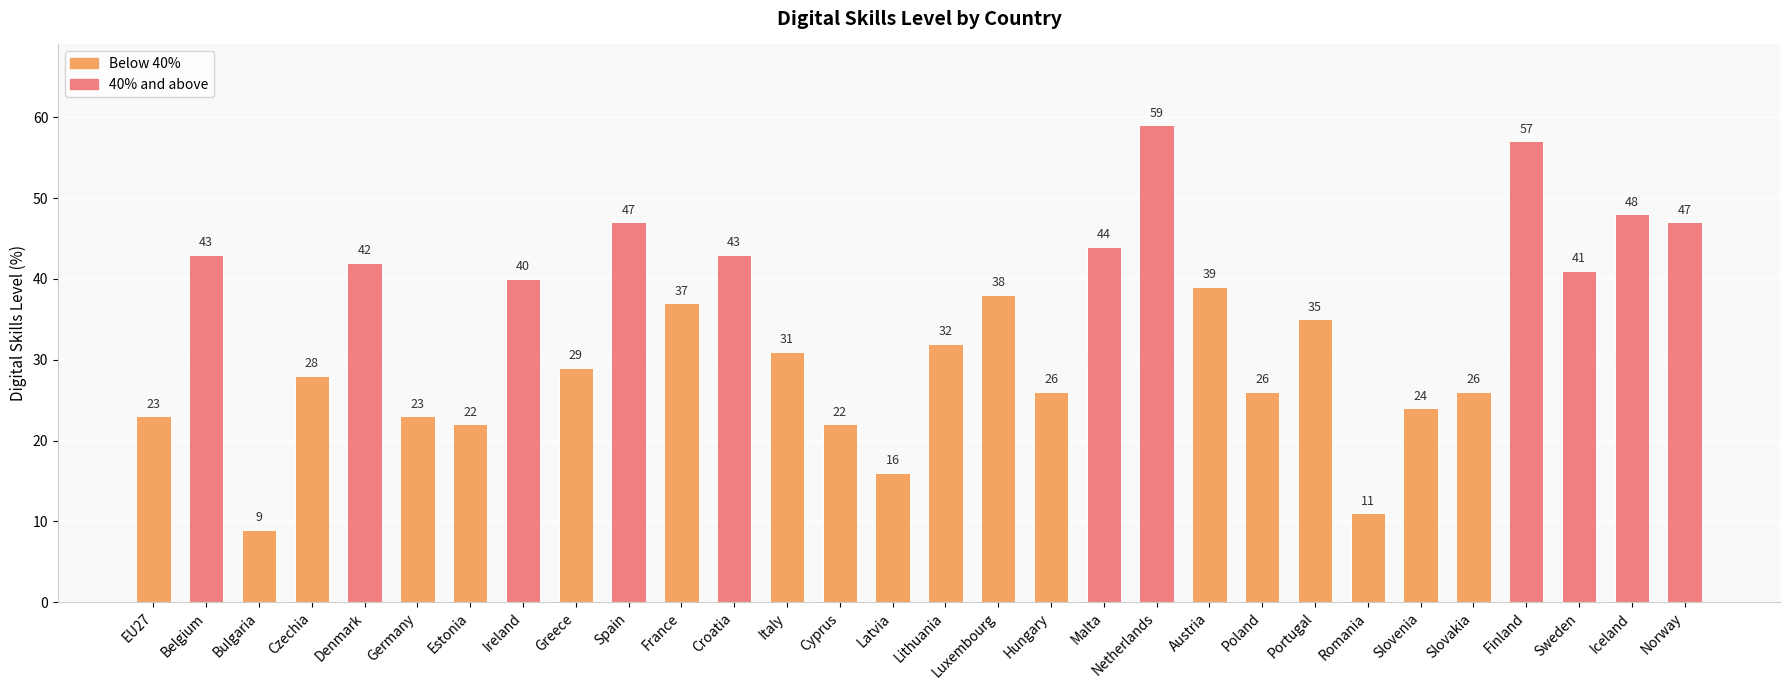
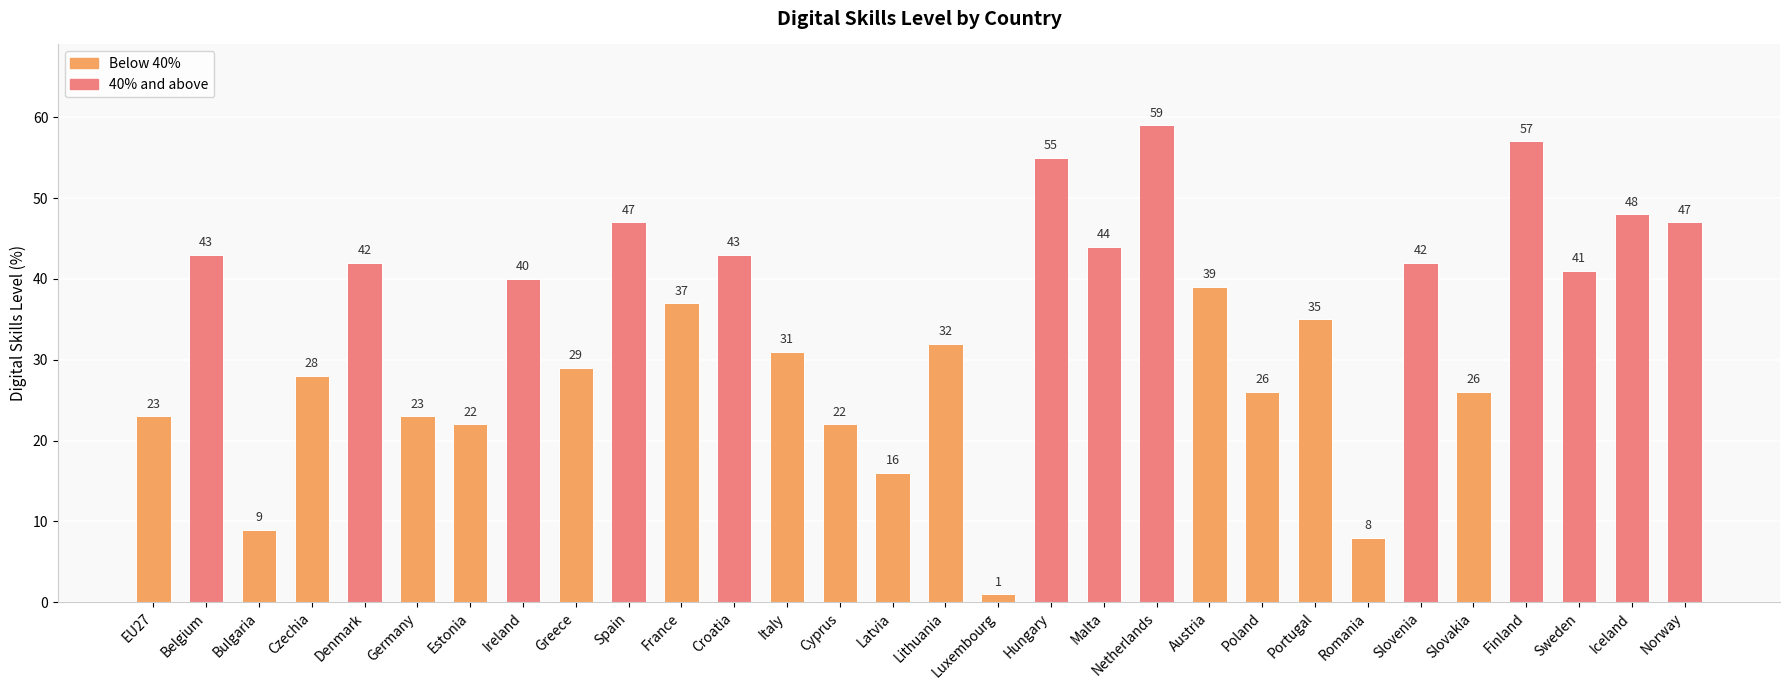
Luxembourg: 38 -> 1
Hungary: 26 -> 55
Romania: 11 -> 8
Slovenia: 24 -> 42
